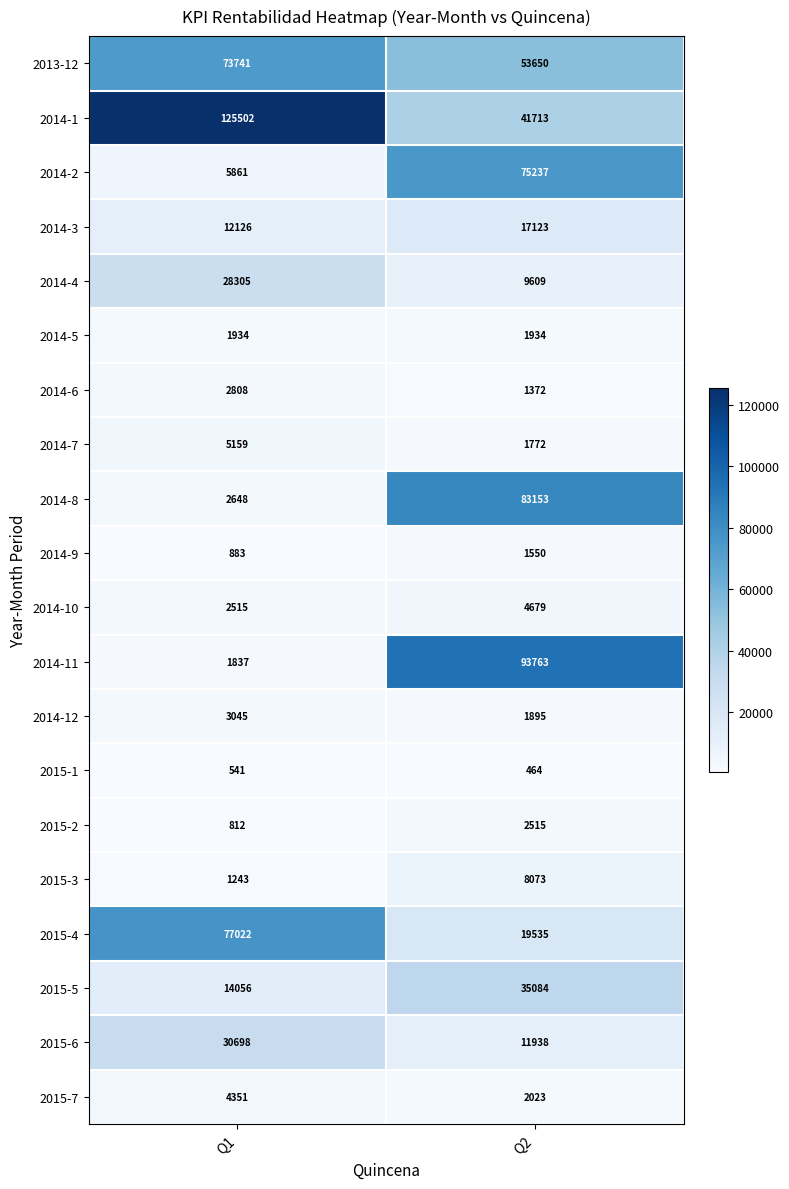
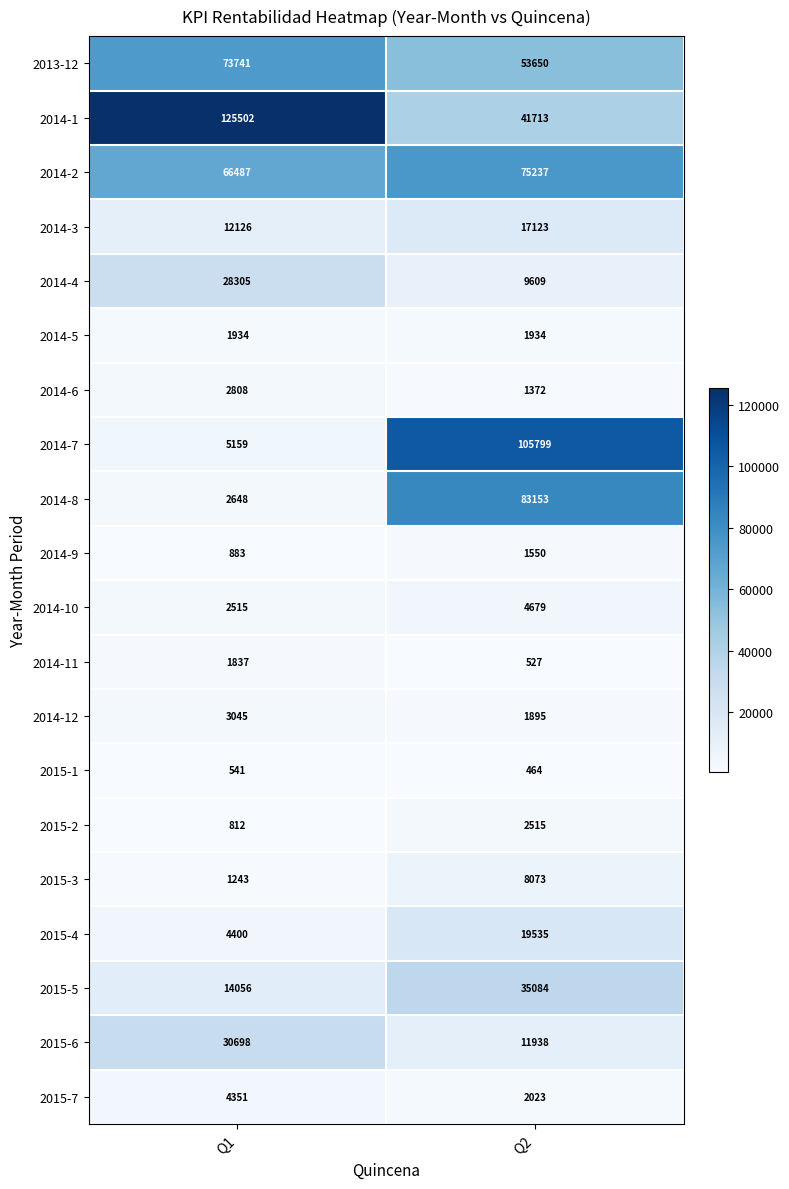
2014-2, Q1: 5861 -> 66487
2014-7, Q2: 1772 -> 105799
2014-11, Q2: 93763 -> 527
2015-4, Q1: 77022 -> 4400
